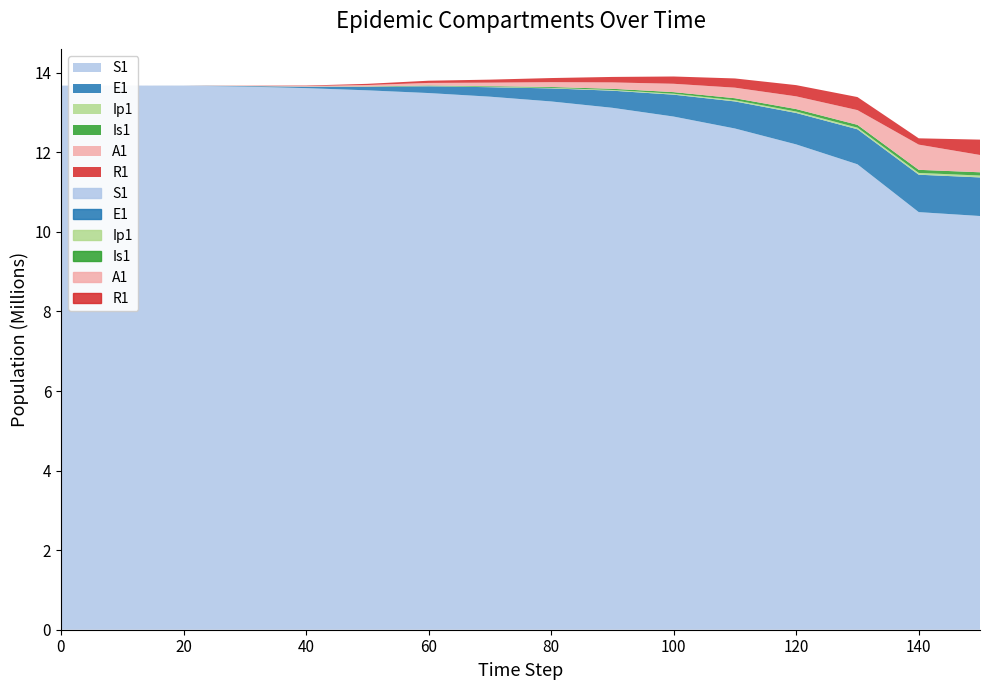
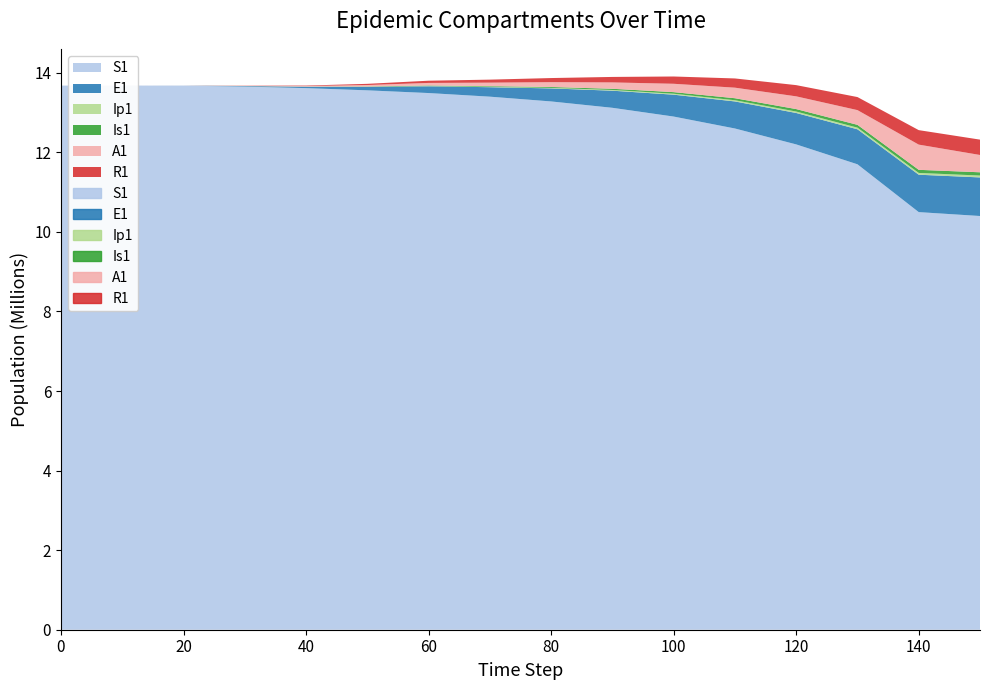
R1, 140: 0.2 -> 0.4
